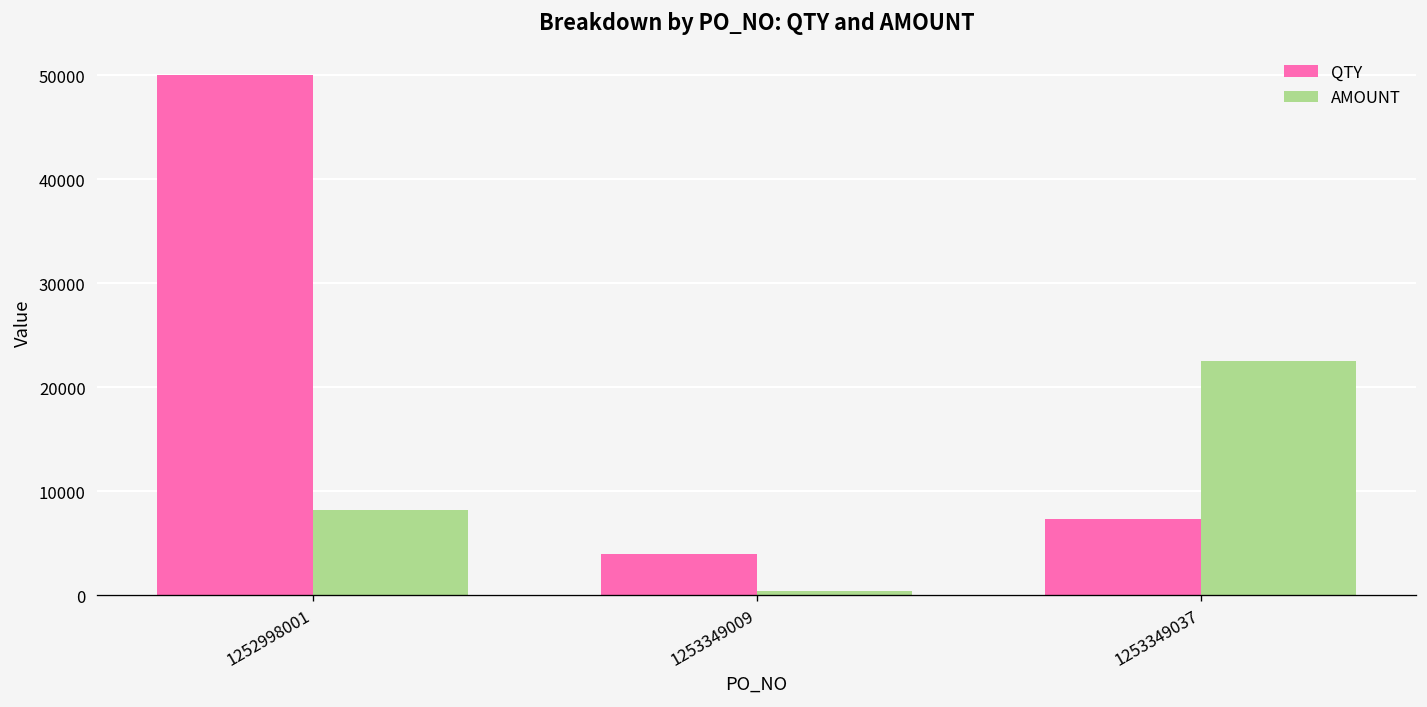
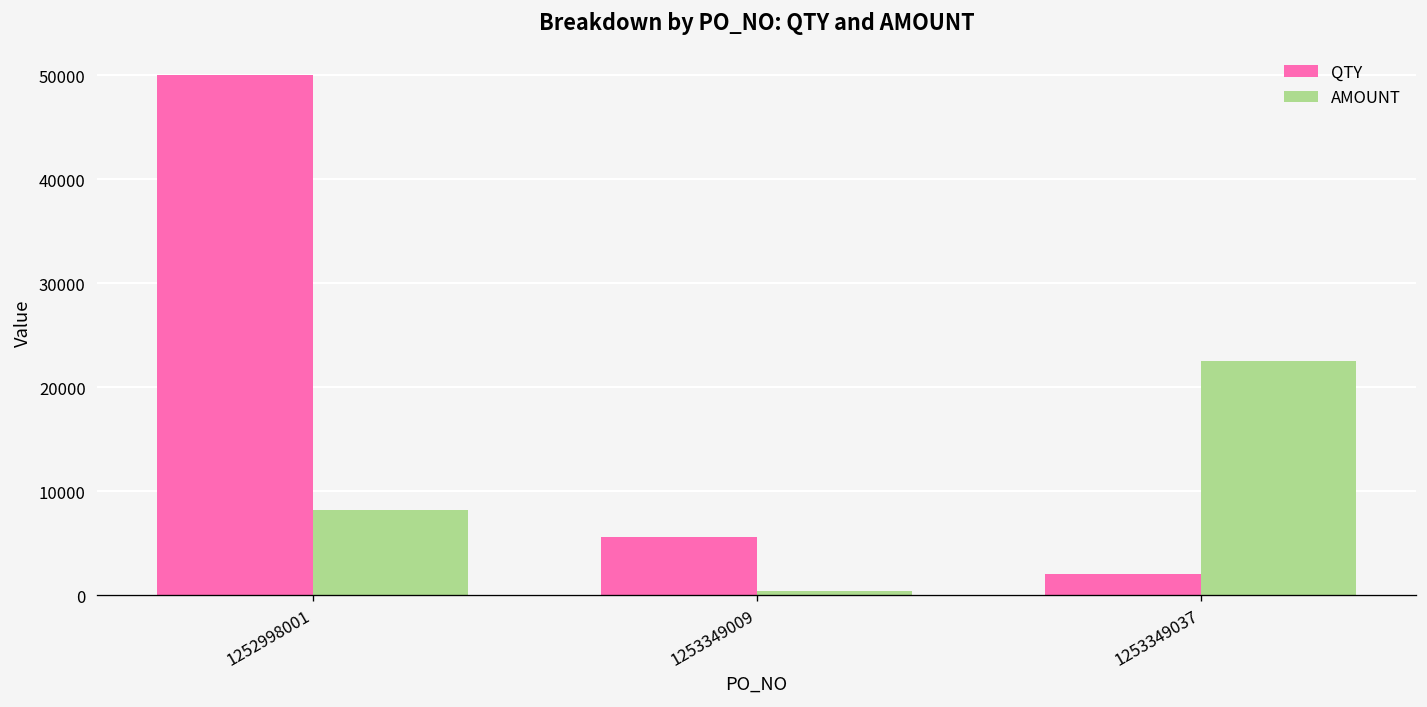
QTY, 1253349009: 4000 -> 6000
QTY, 1253349037: 7000 -> 2000
